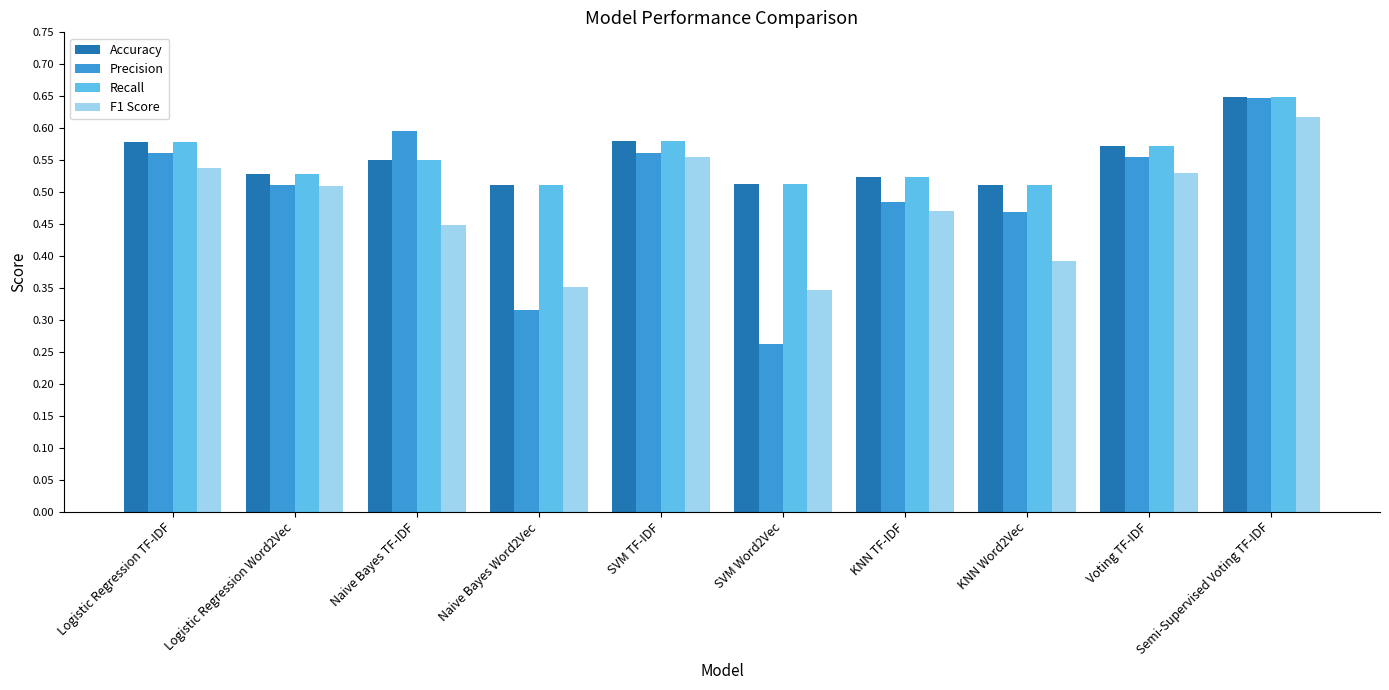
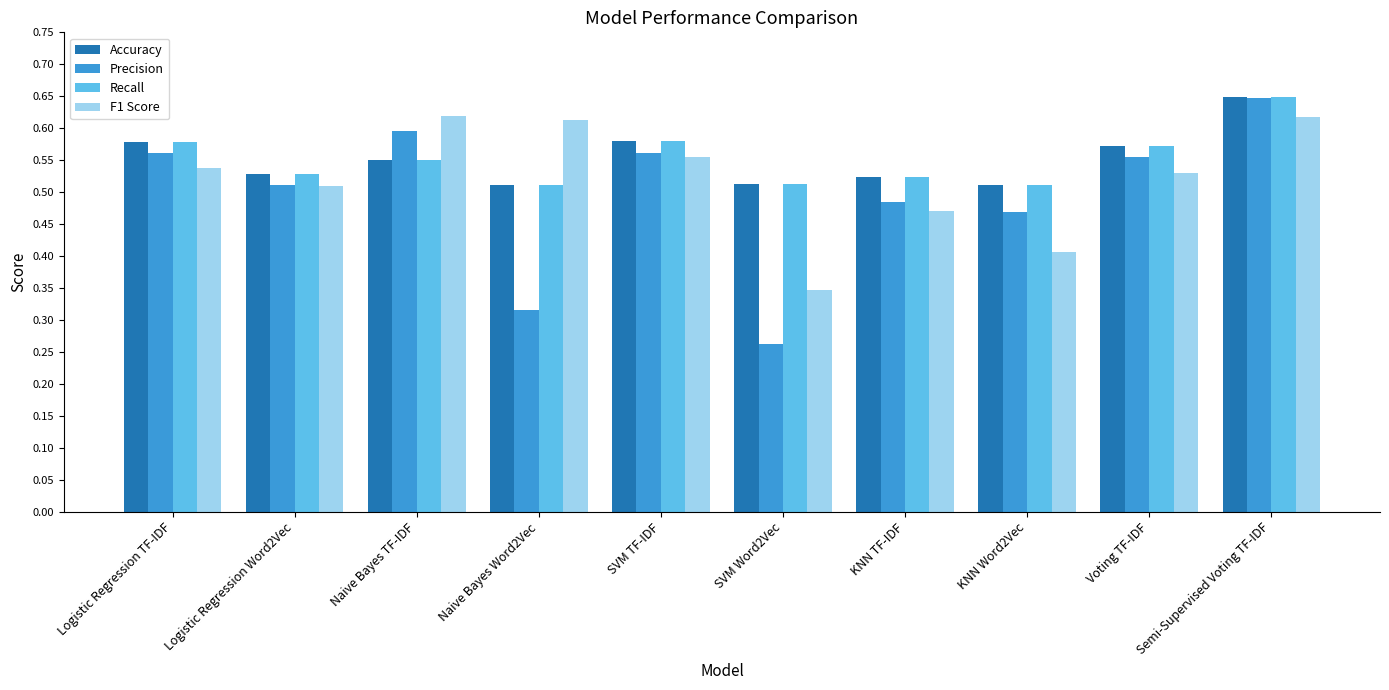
F1 Score, Naive Bayes TF-IDF: 0.45 -> 0.62
F1 Score, Naive Bayes Word2Vec: 0.35 -> 0.61
F1 Score, KNN Word2Vec: 0.39 -> 0.41
